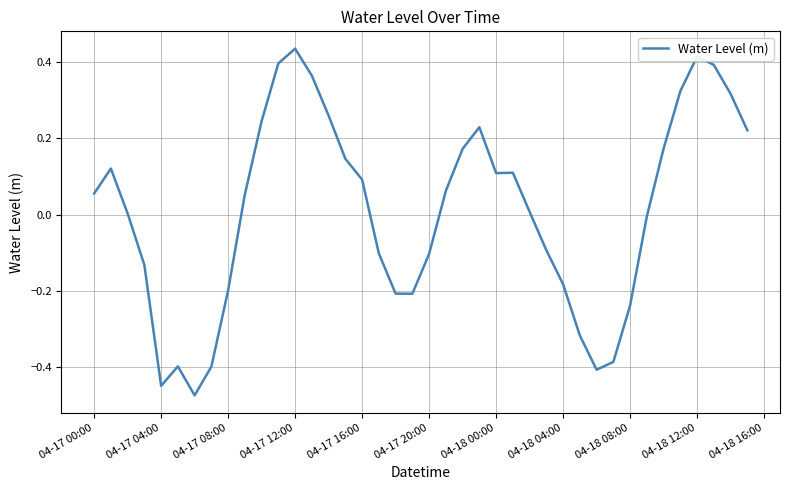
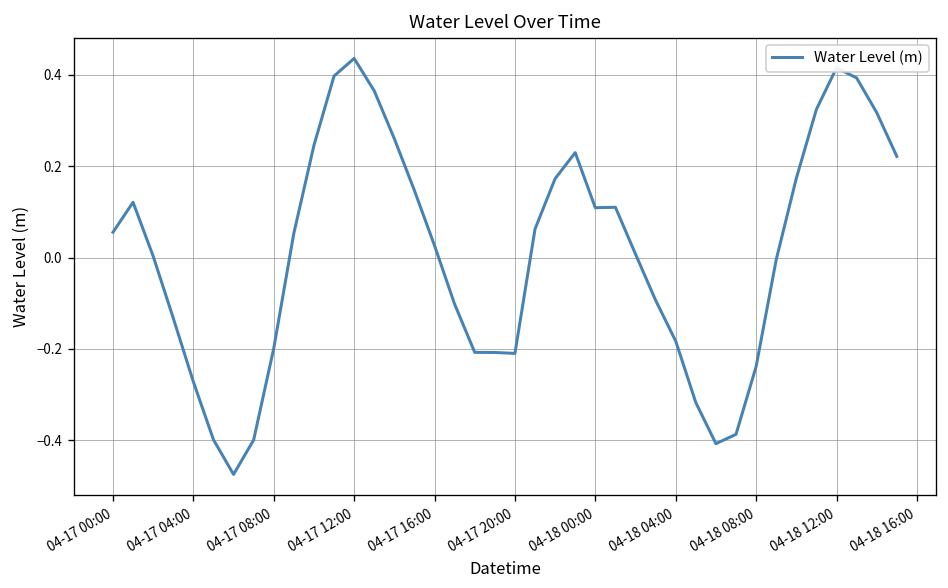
04-17 04:00: -0.45 -> -0.27
04-17 16:00: 0.09 -> 0.03
04-17 20:00: -0.10 -> -0.21
